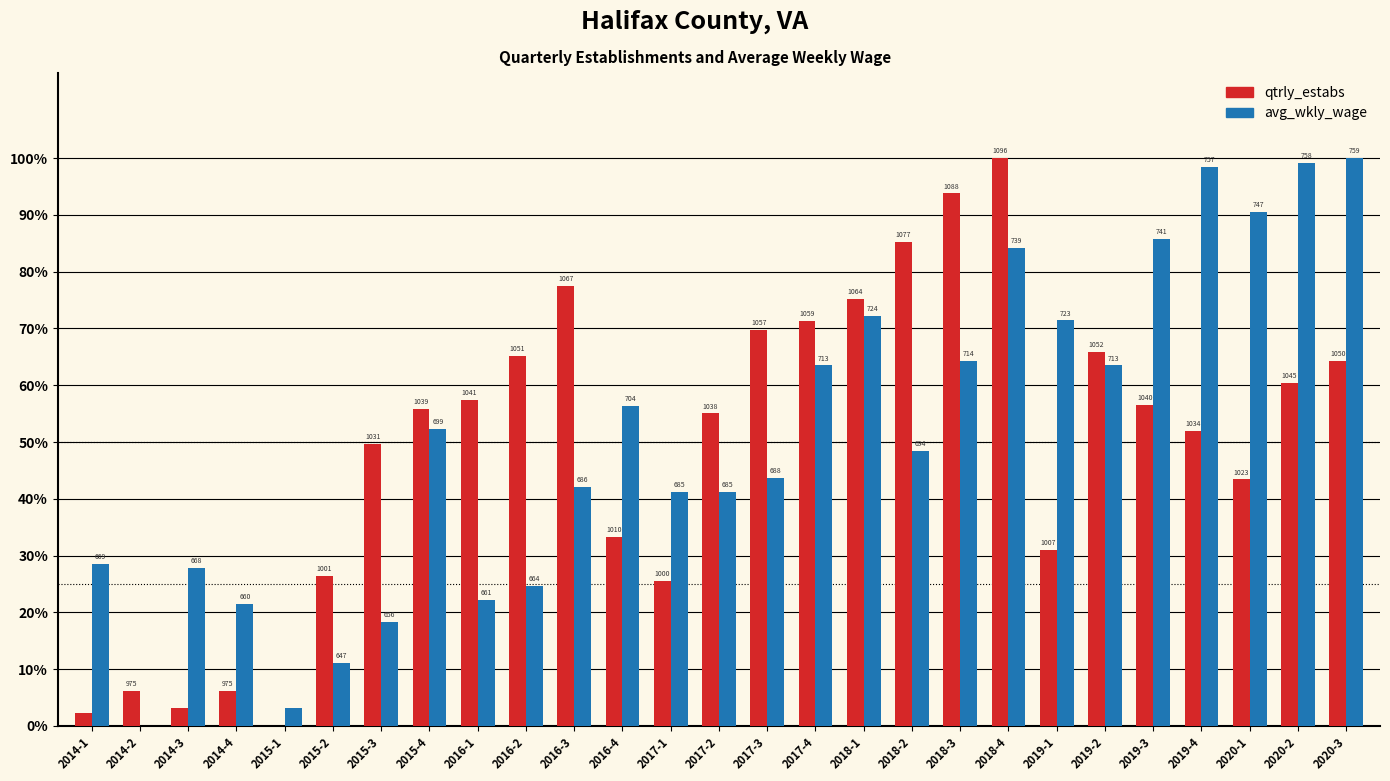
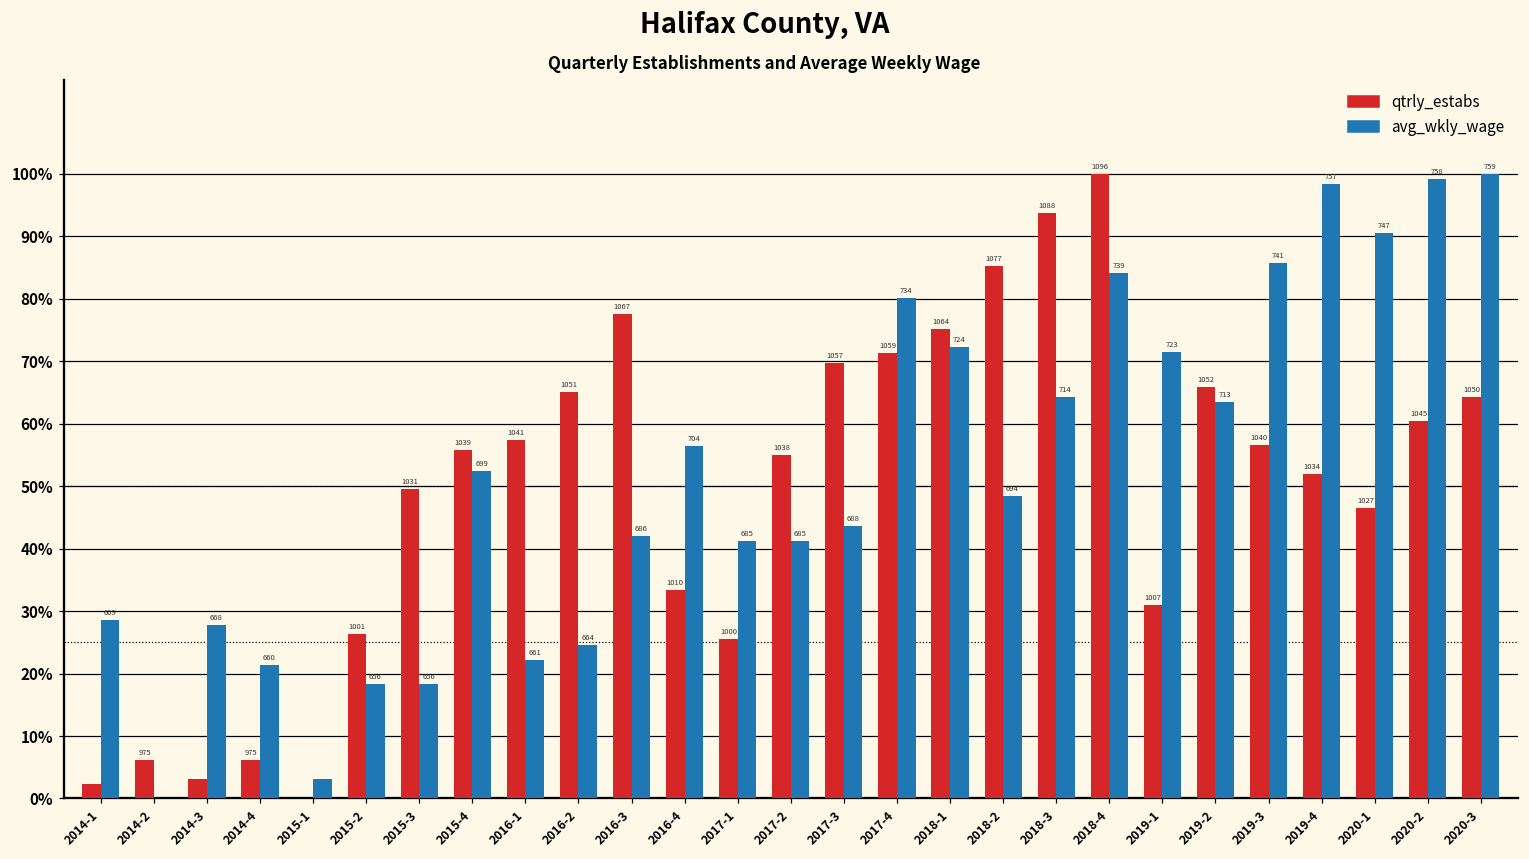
avg_wkly_wage, 2015-2: 647 -> 656
avg_wkly_wage, 2017-4: 713 -> 734
qtrly_estabs, 2020-1: 1023 -> 1027
